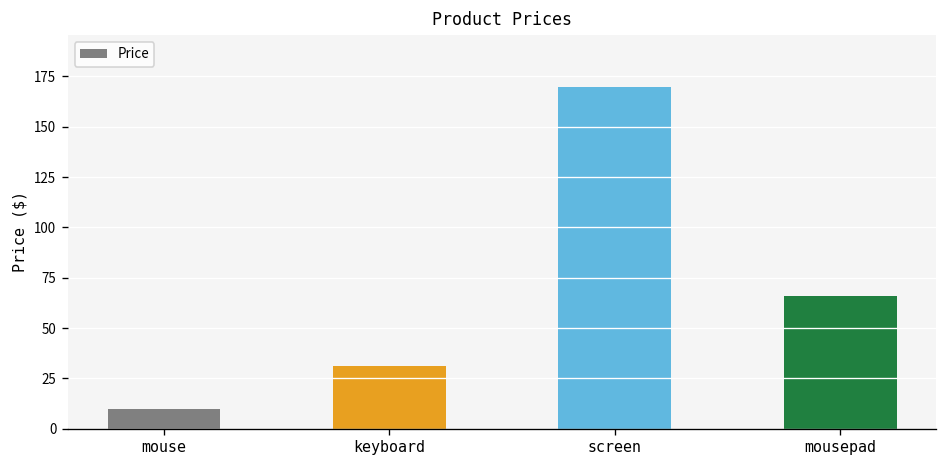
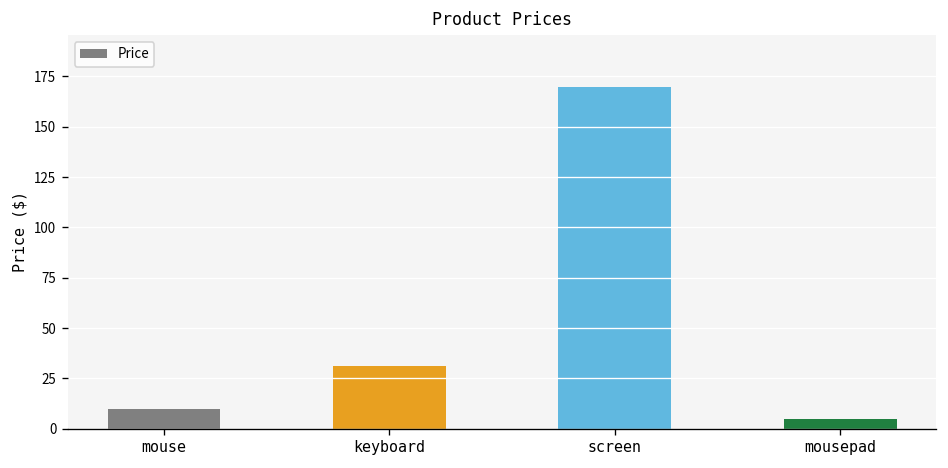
mousepad: 66 -> 5
